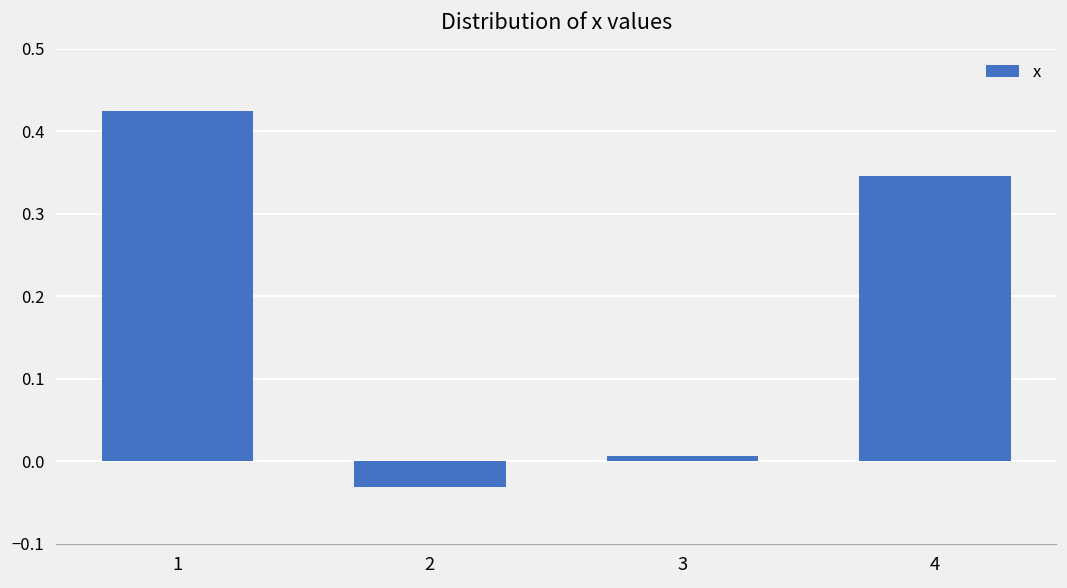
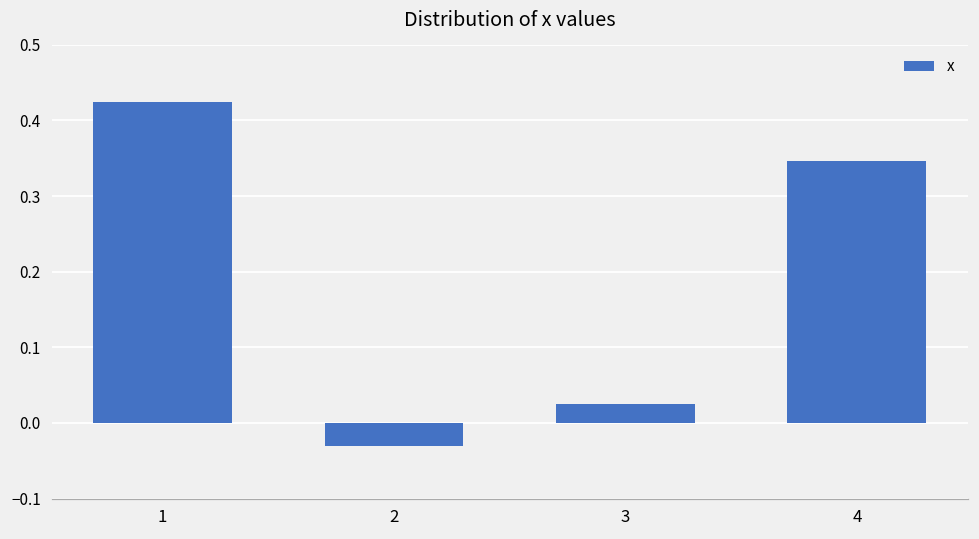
3: 0.01 -> 0.02
